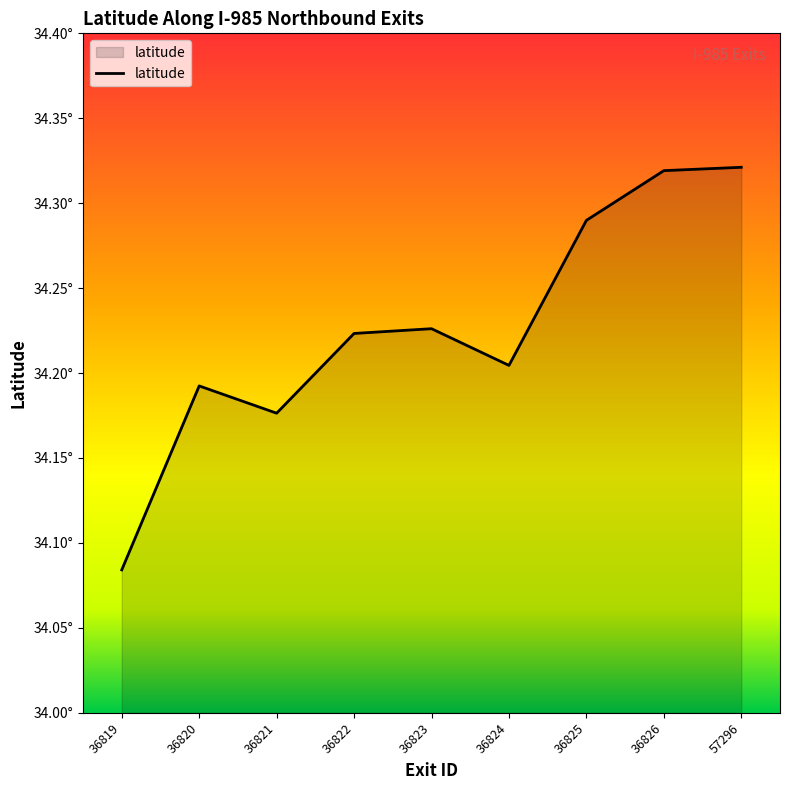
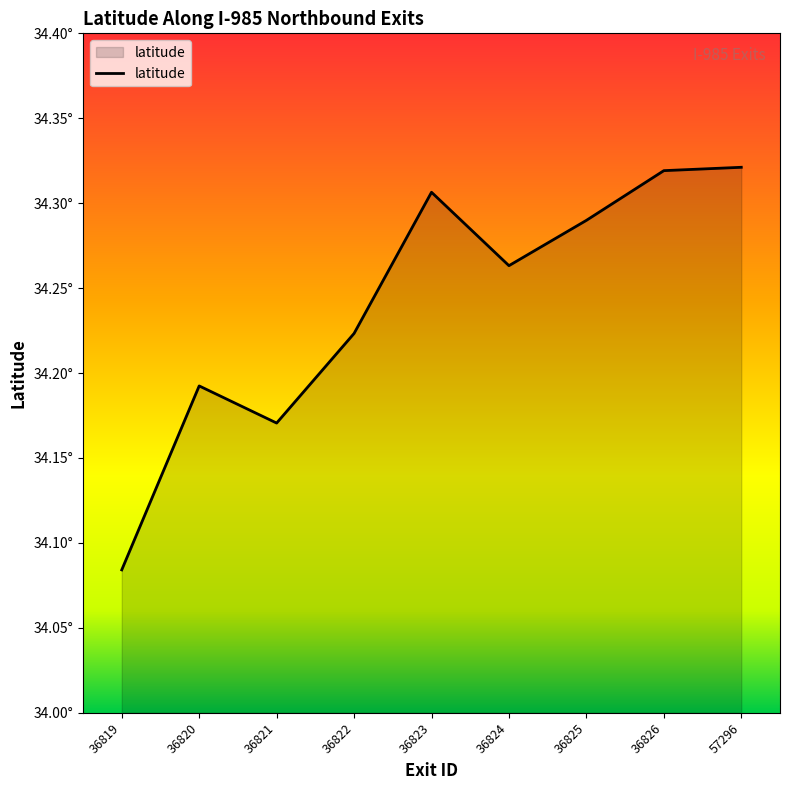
36821: 34.176° -> 34.171°
36823: 34.226° -> 34.306°
36824: 34.205° -> 34.263°
